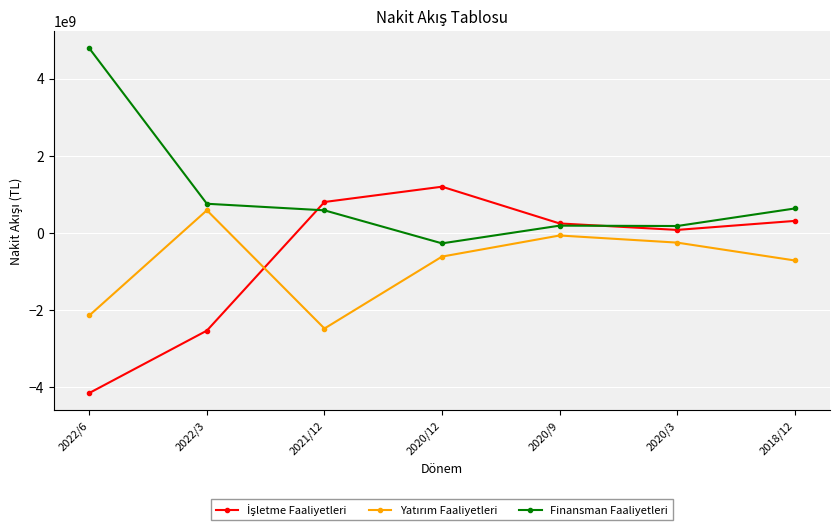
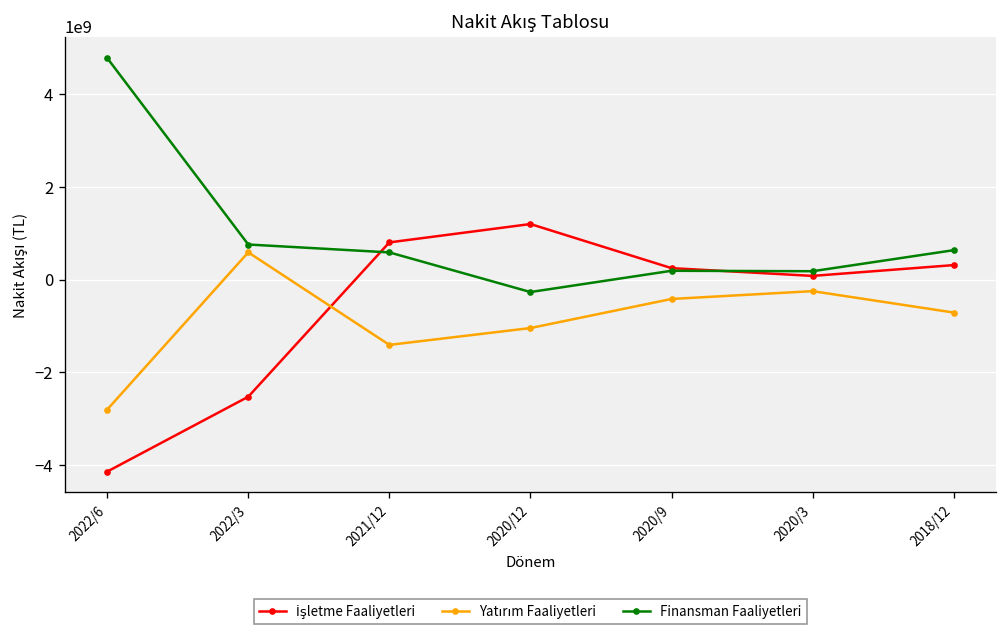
Yatırım Faaliyetleri, 2022/6: -2100000000 -> -2800000000
Yatırım Faaliyetleri, 2021/12: -2500000000 -> -1400000000
Yatırım Faaliyetleri, 2020/12: -600000000 -> -1000000000
Yatırım Faaliyetleri, 2020/9: -100000000 -> -400000000
